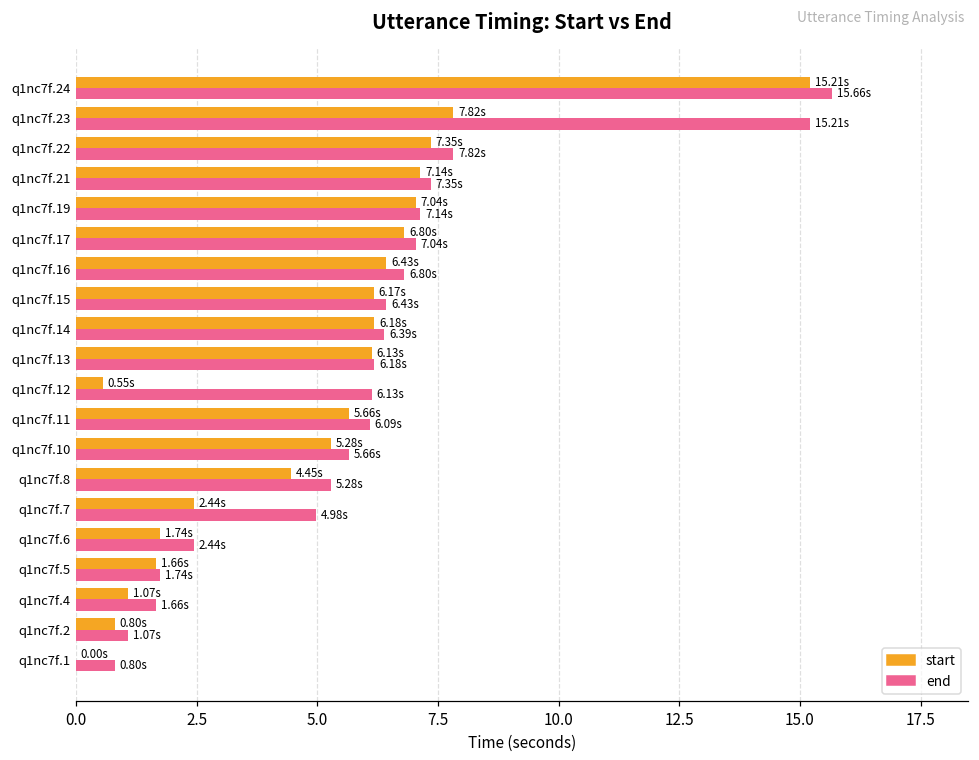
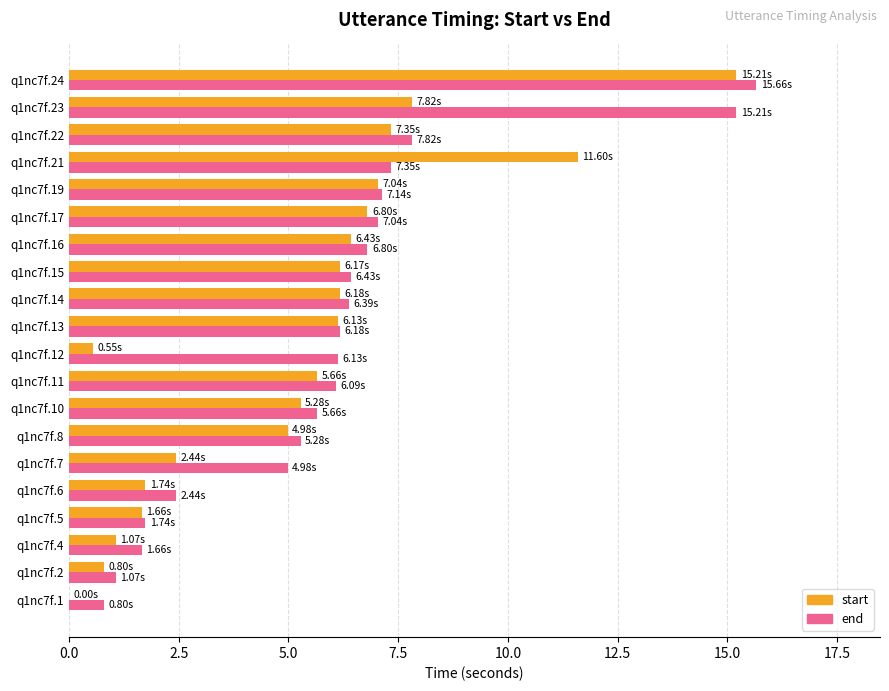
start, q1nc7f.21: 7.14s -> 11.60s
start, q1nc7f.8: 4.45s -> 4.98s
